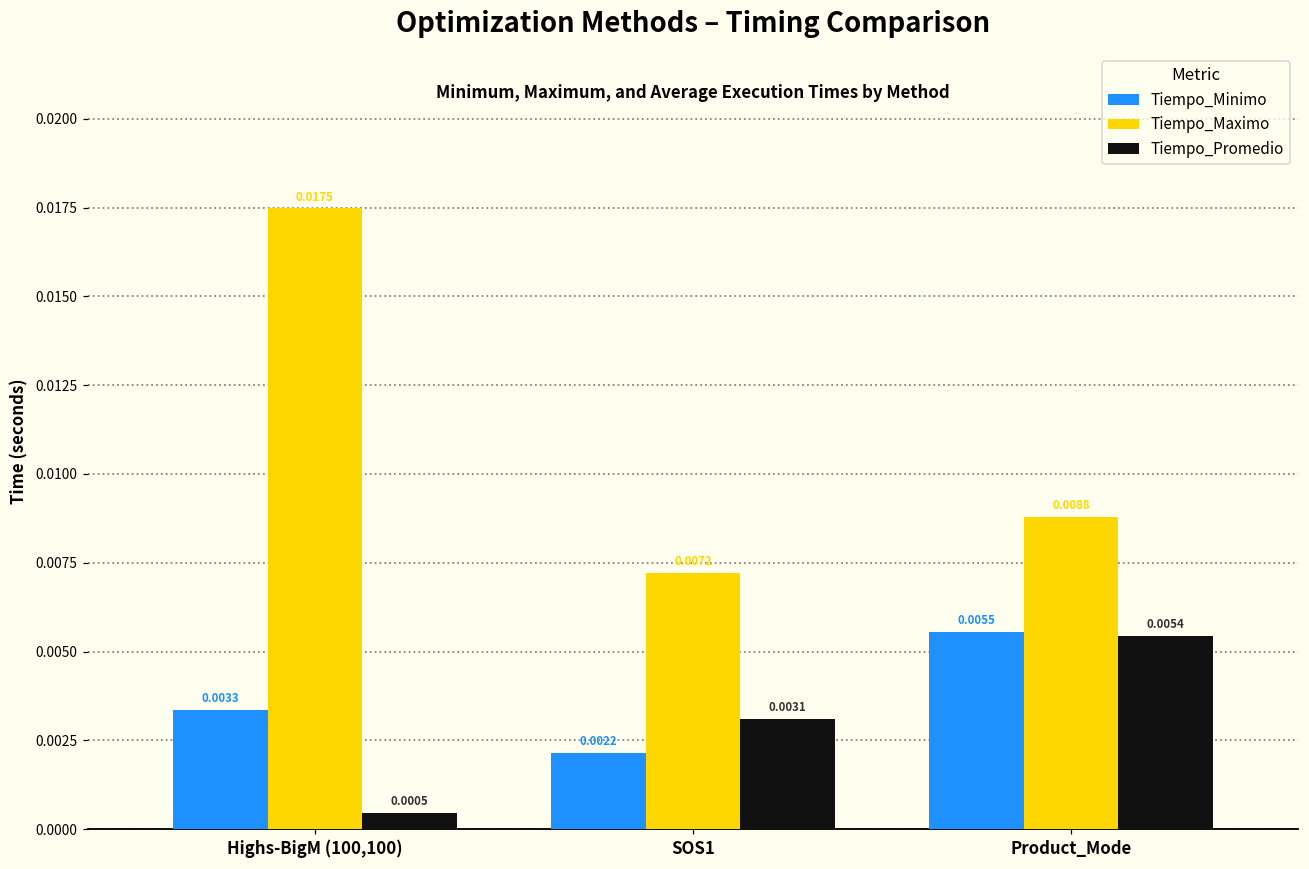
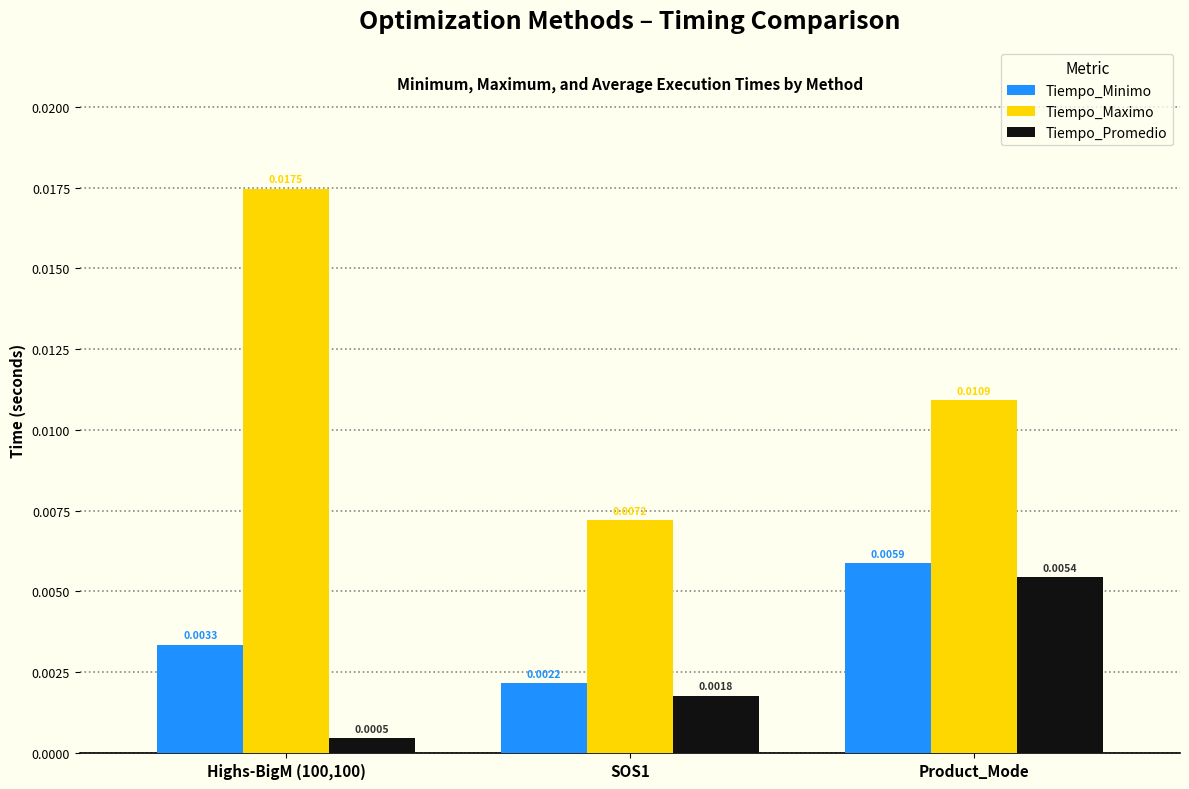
Tiempo_Promedio, SOS1: 0.0031 -> 0.0018
Tiempo_Minimo, Product_Mode: 0.0055 -> 0.0059
Tiempo_Maximo, Product_Mode: 0.0088 -> 0.0109
